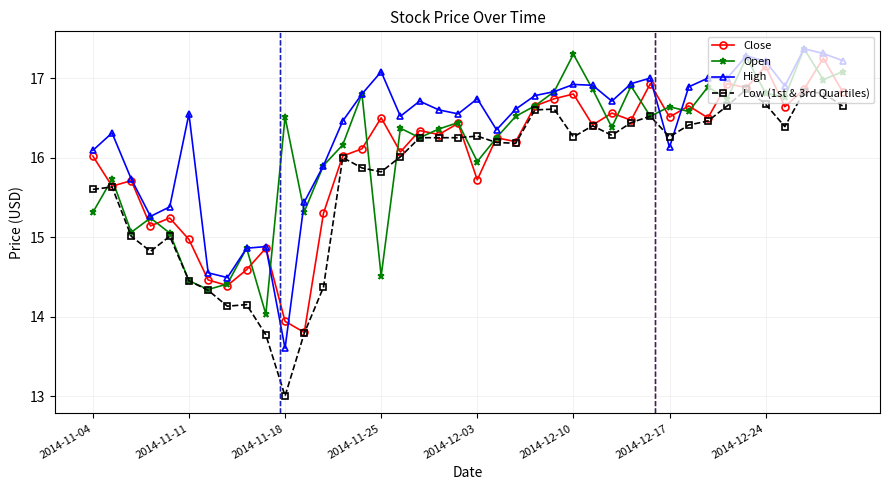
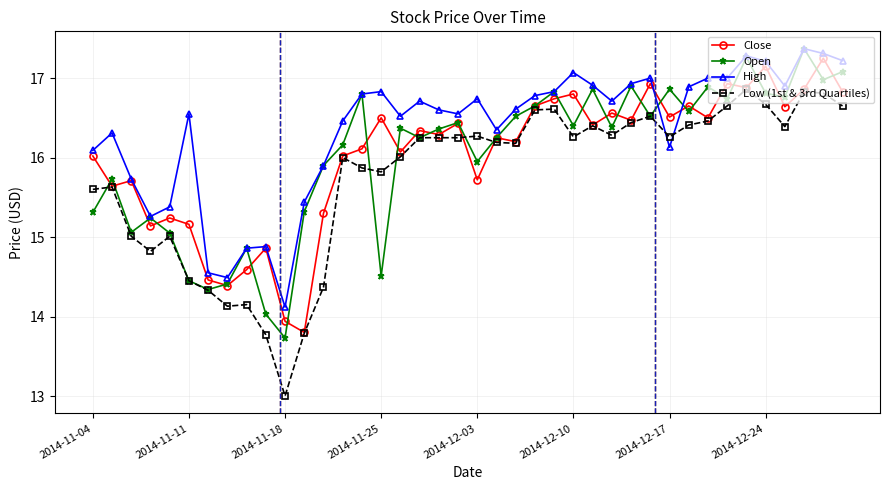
Close, 2014-11-11: 15.0 -> 15.2
Open, 2014-11-18: 16.5 -> 13.7
High, 2014-11-18: 13.6 -> 14.1
High, 2014-11-25: 17.1 -> 16.8
Open, 2014-12-10: 17.3 -> 16.4
High, 2014-12-10: 16.9 -> 17.1
Open, 2014-12-17: 16.6 -> 16.9
